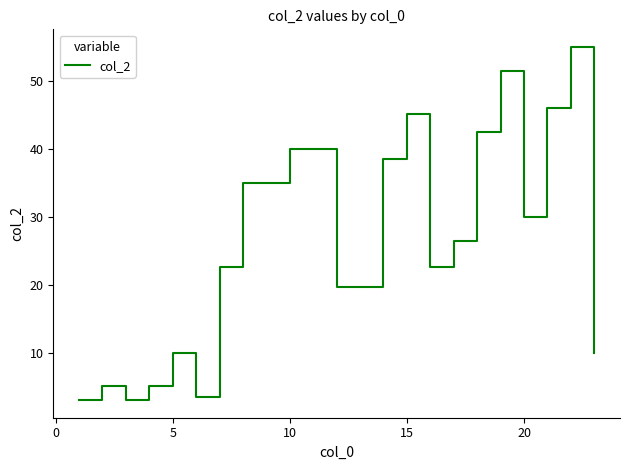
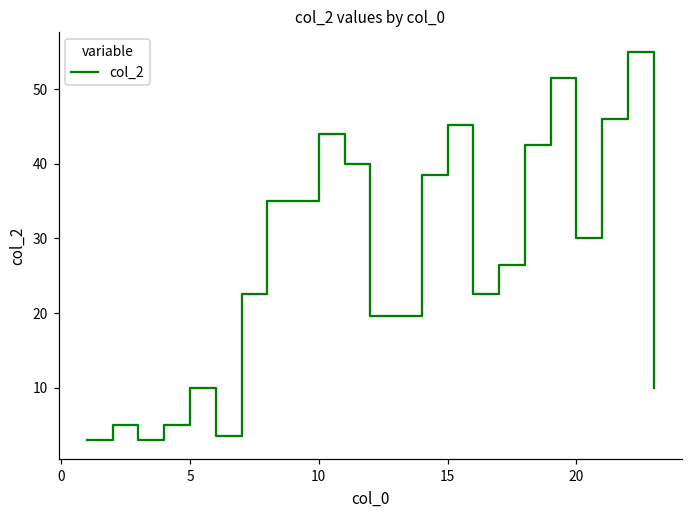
10: 40 -> 44
